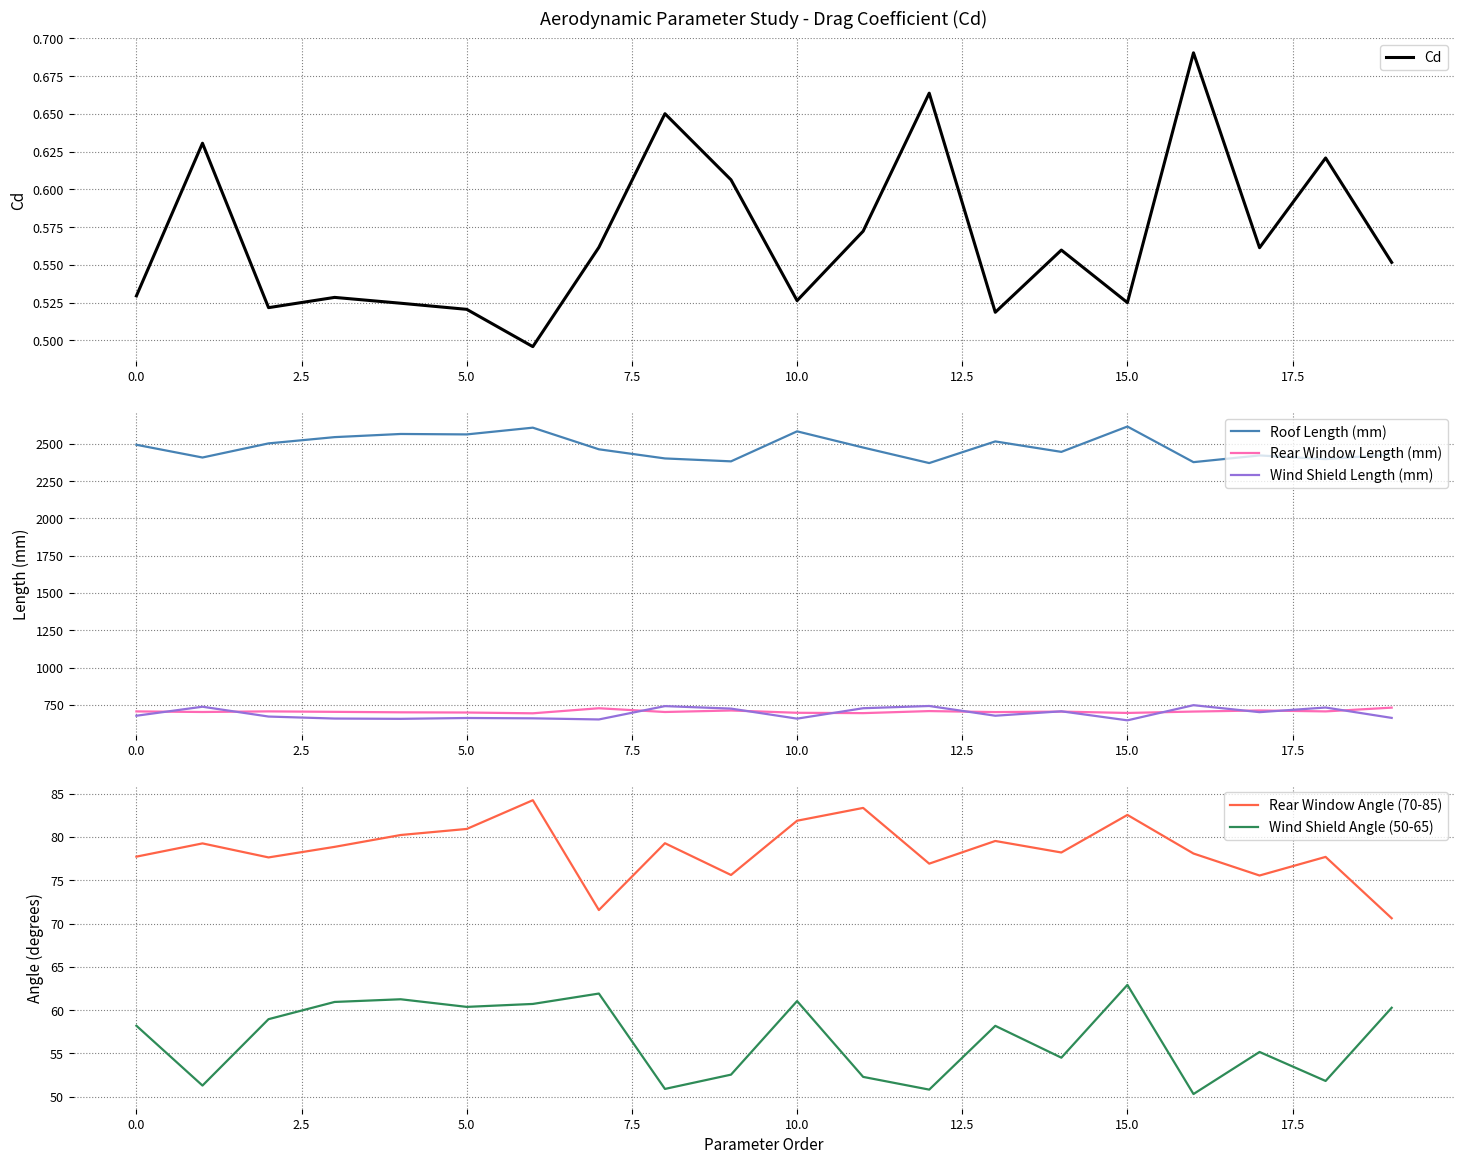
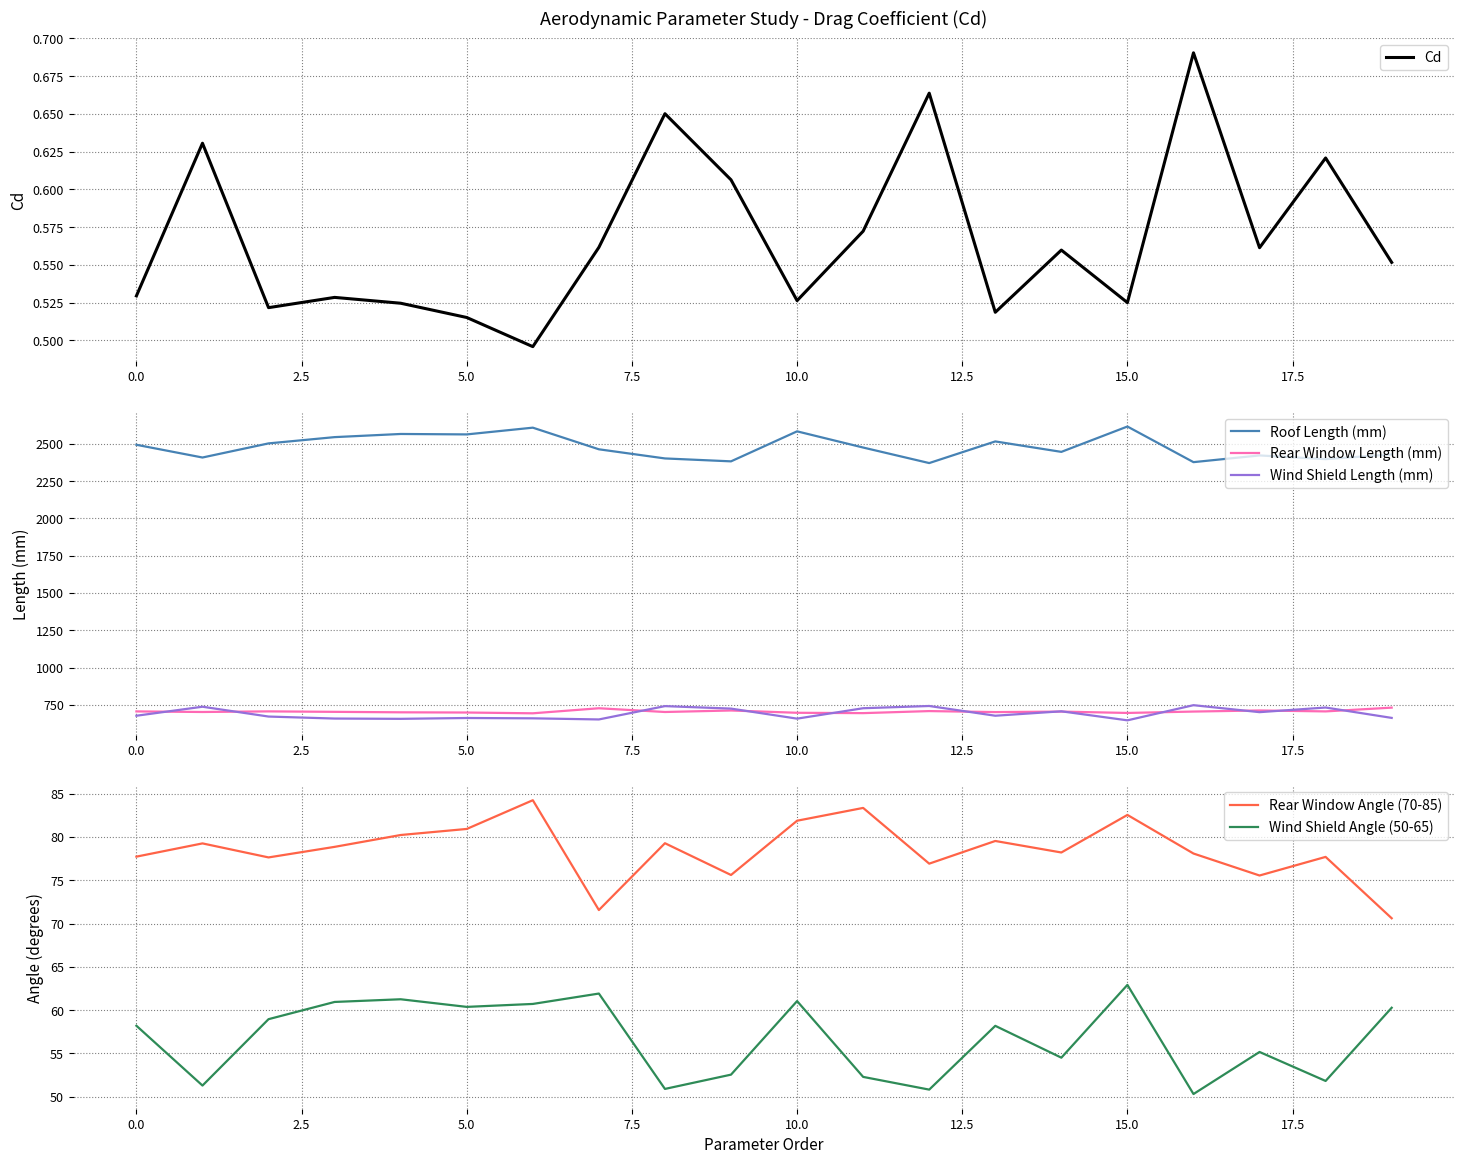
Aerodynamic Parameter Study - Drag Coefficient (Cd), 5.0: 0.521 -> 0.515
